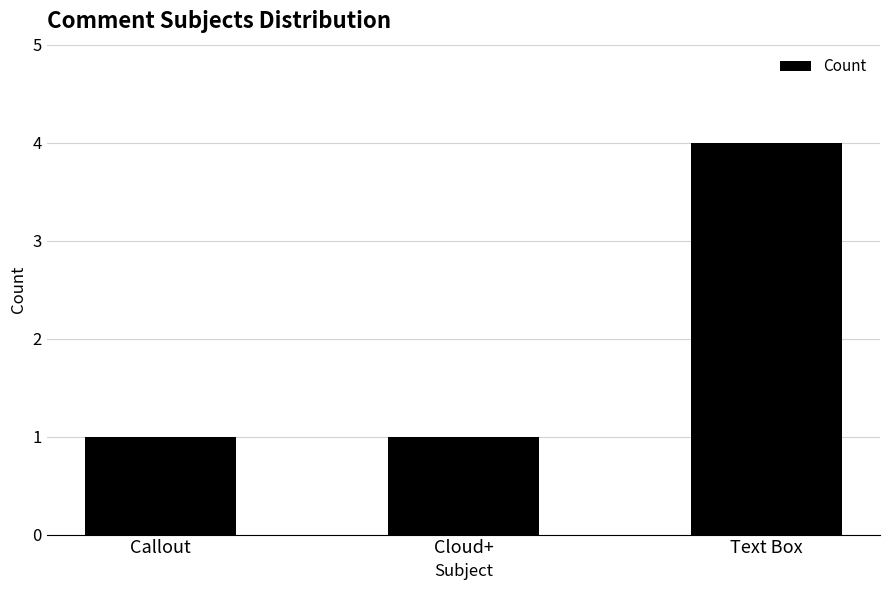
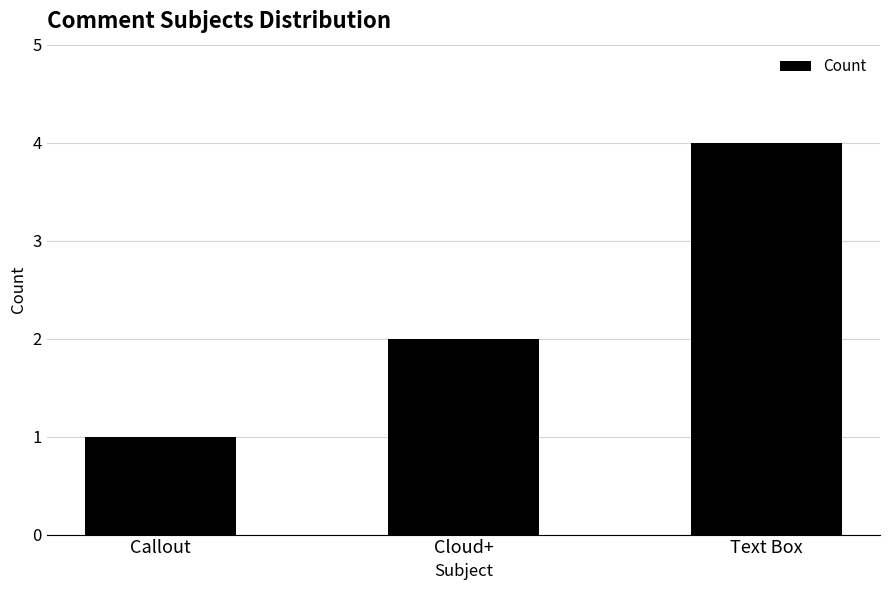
Cloud+: 1 -> 2
